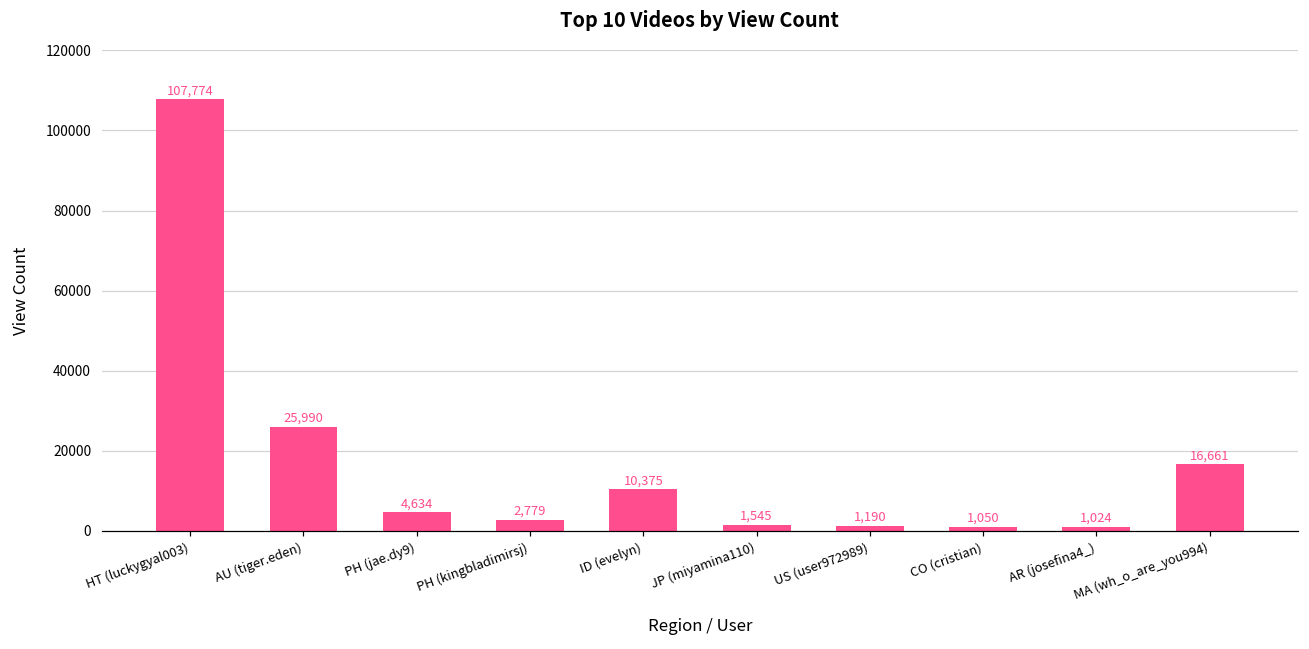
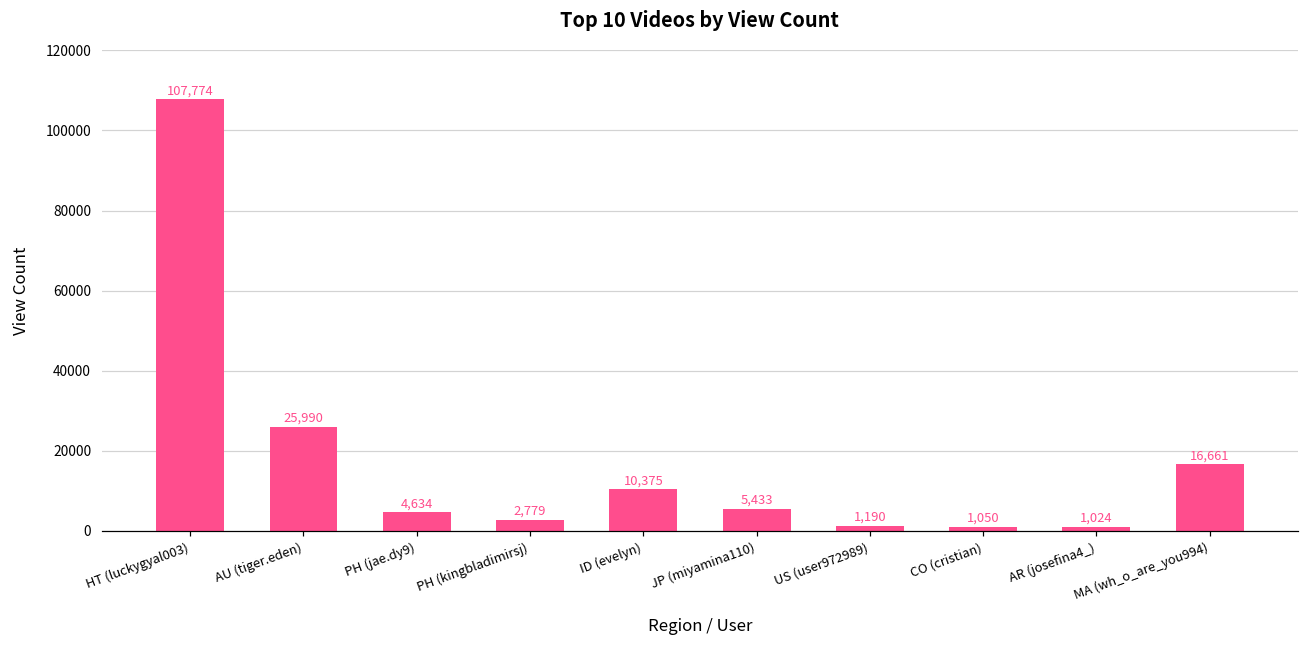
JP (miyamina110): 1,545 -> 5,433
